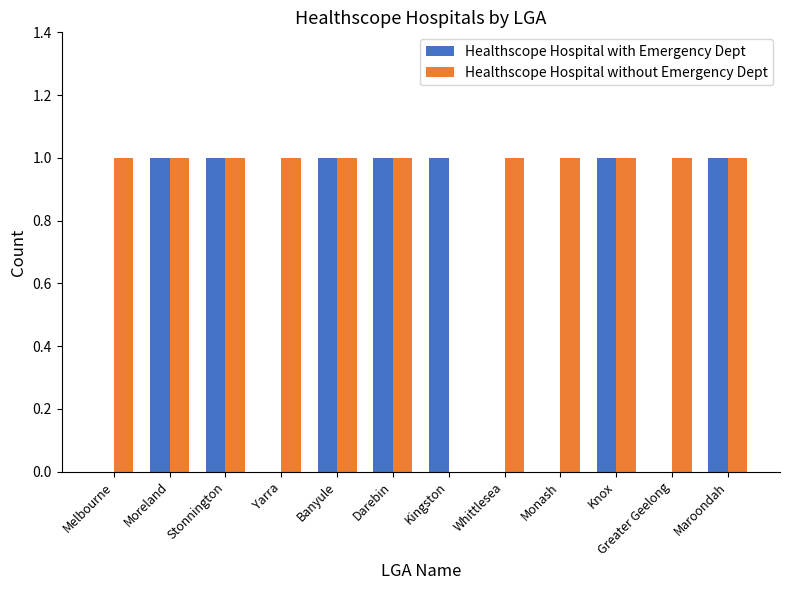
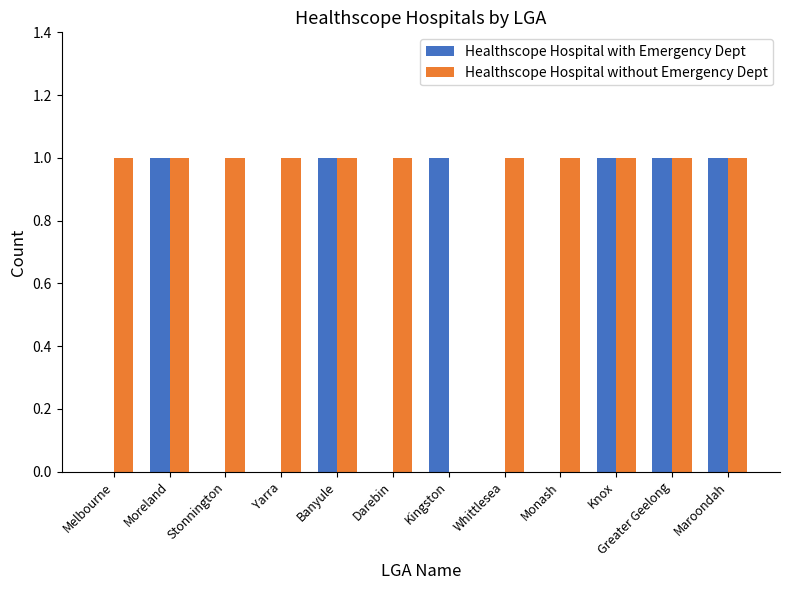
Healthscope Hospital with Emergency Dept, Stonnington: 1 -> 0
Healthscope Hospital with Emergency Dept, Darebin: 1 -> 0
Healthscope Hospital with Emergency Dept, Greater Geelong: 0 -> 1
